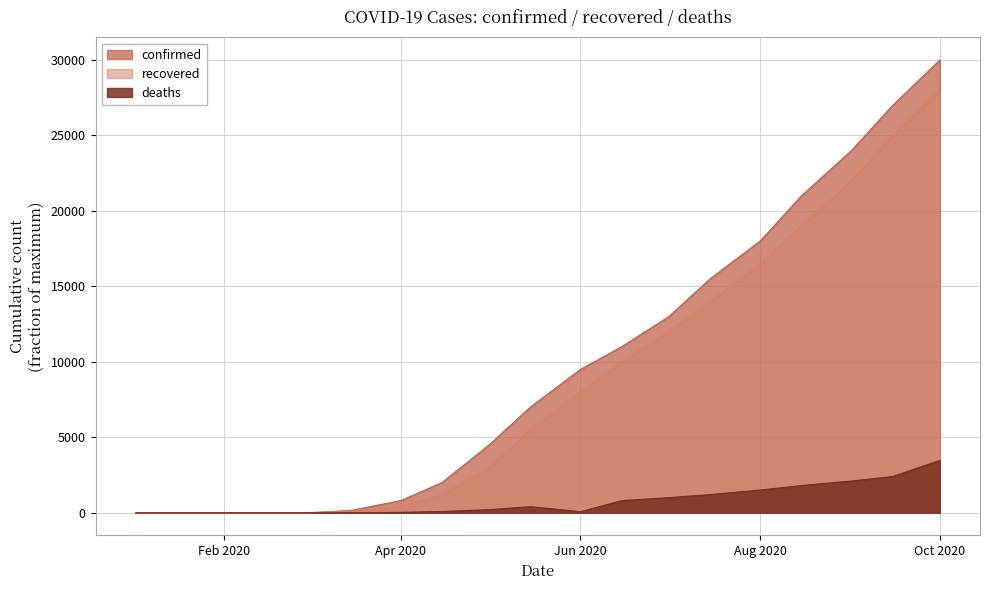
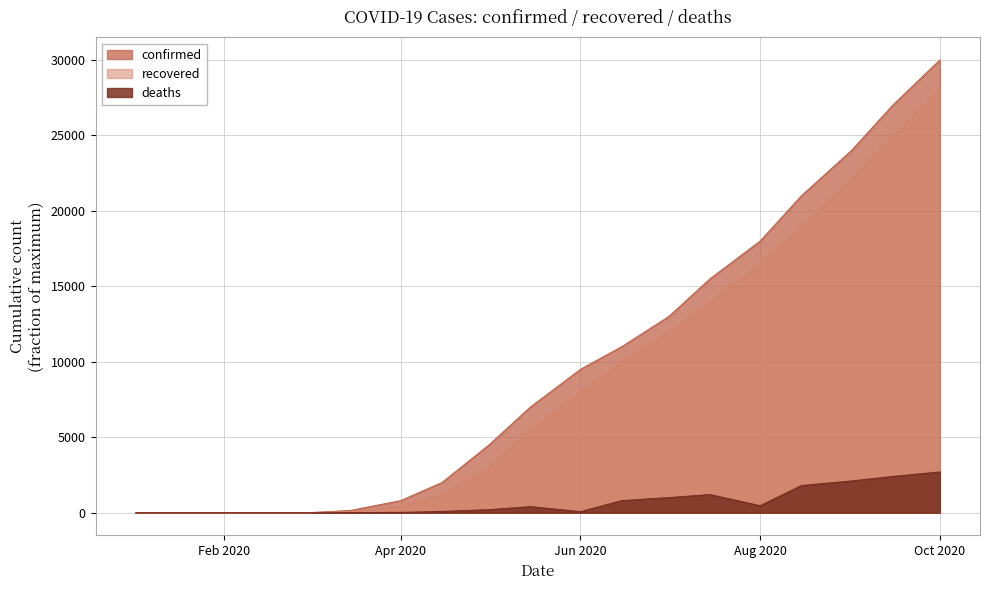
deaths, Aug 2020: 1500 -> 500
deaths, Oct 2020: 3500 -> 2700
